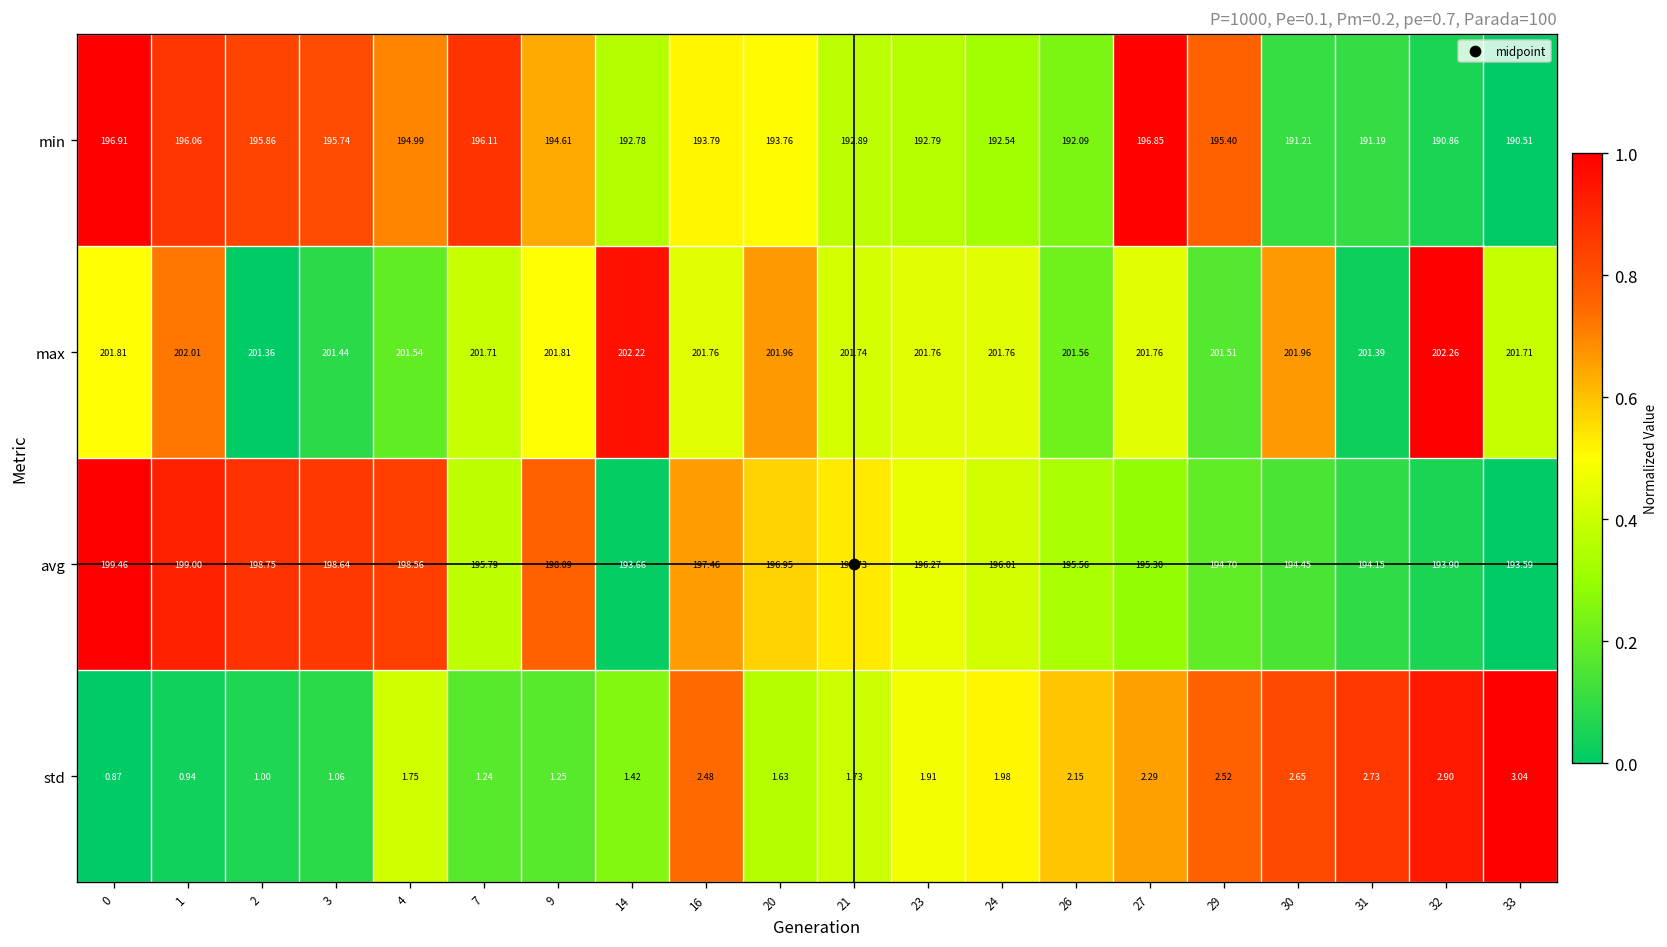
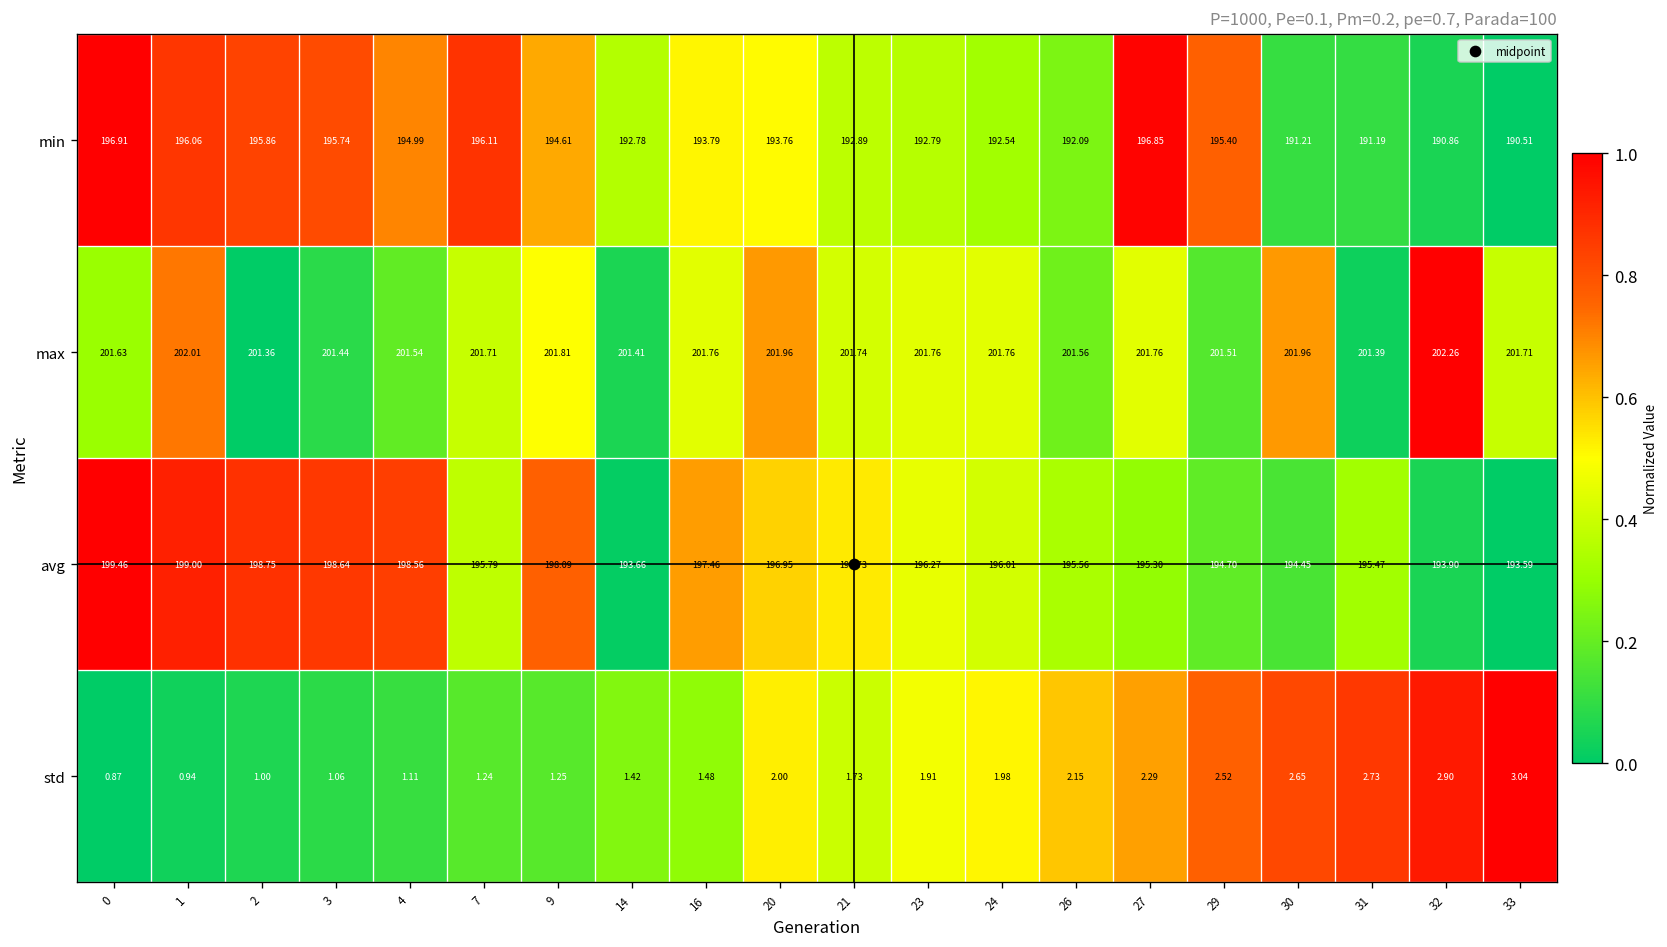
max, 0: 201.81 -> 201.63
max, 14: 202.22 -> 201.41
avg, 31: 194.15 -> 195.47
std, 4: 1.75 -> 1.11
std, 16: 2.48 -> 1.48
std, 20: 1.63 -> 2.00
